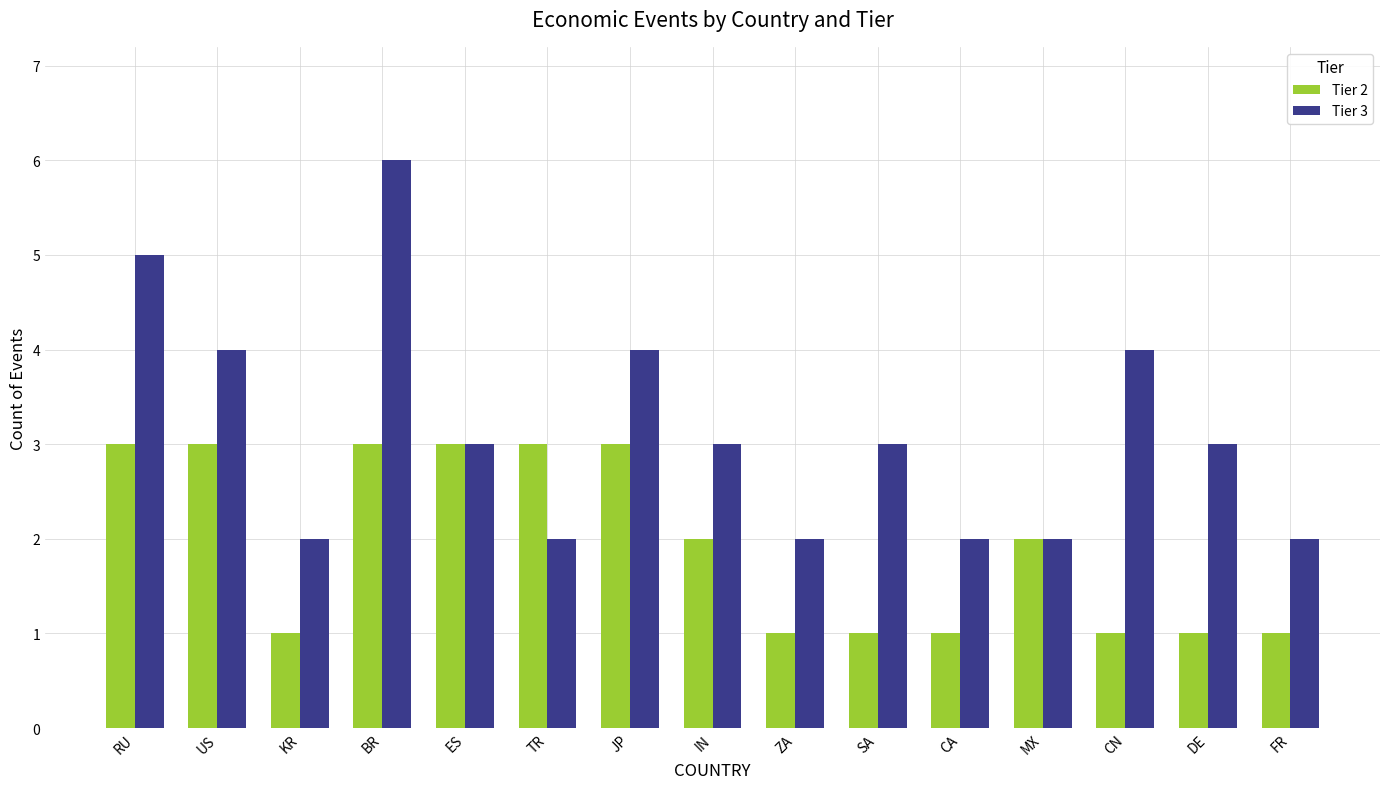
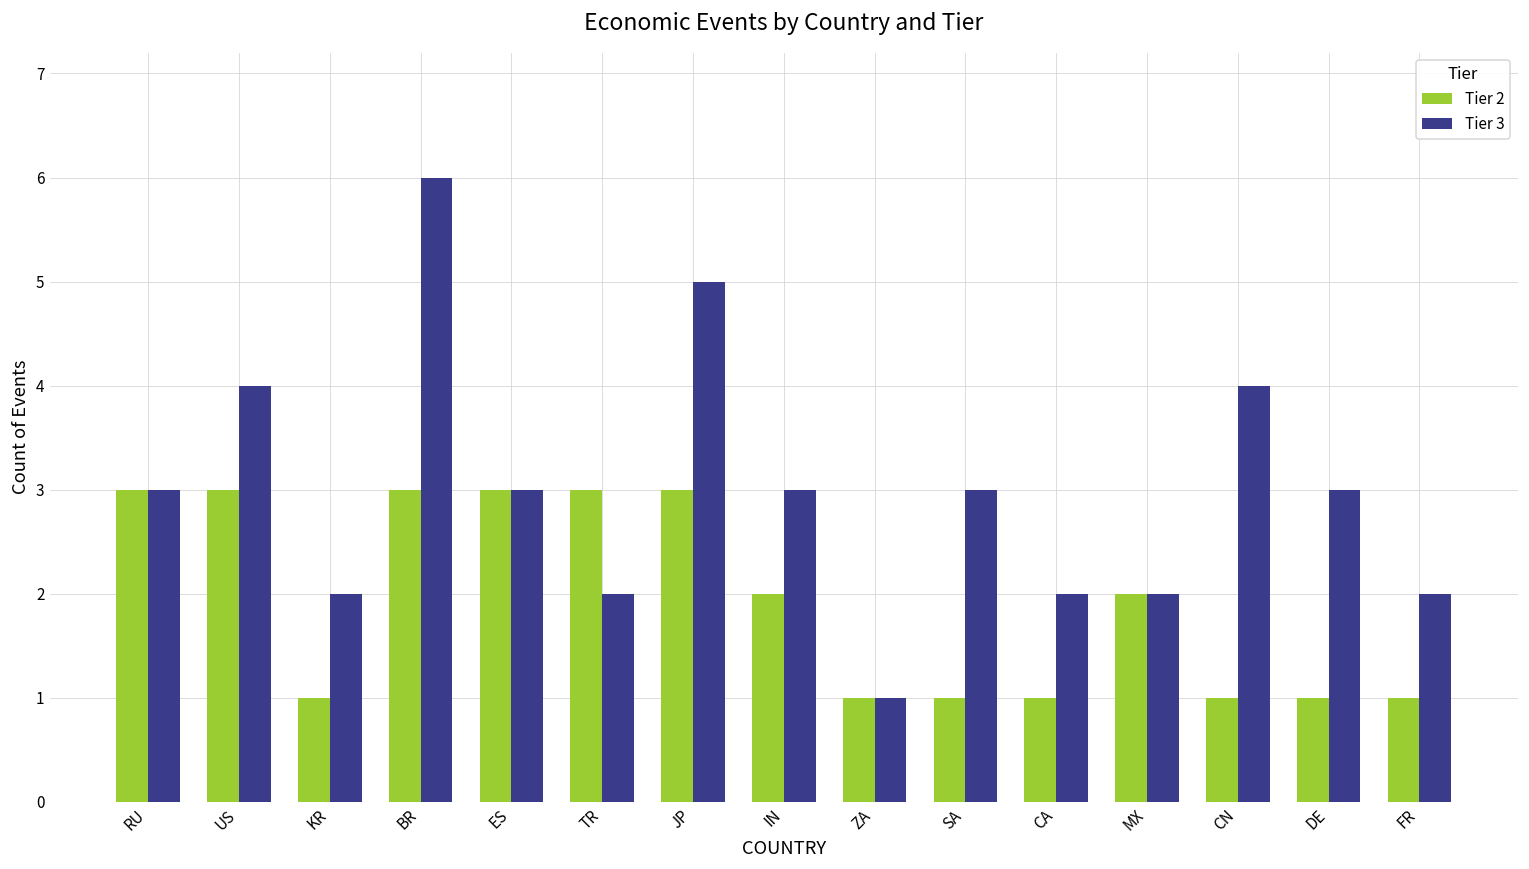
Tier 3, RU: 5 -> 3
Tier 3, JP: 4 -> 5
Tier 3, ZA: 2 -> 1
